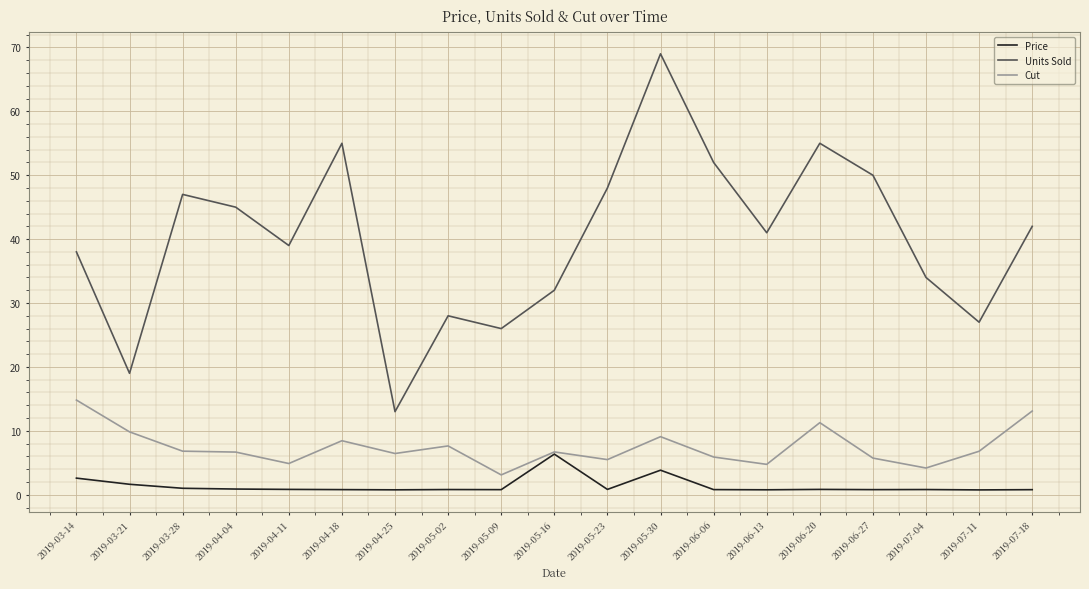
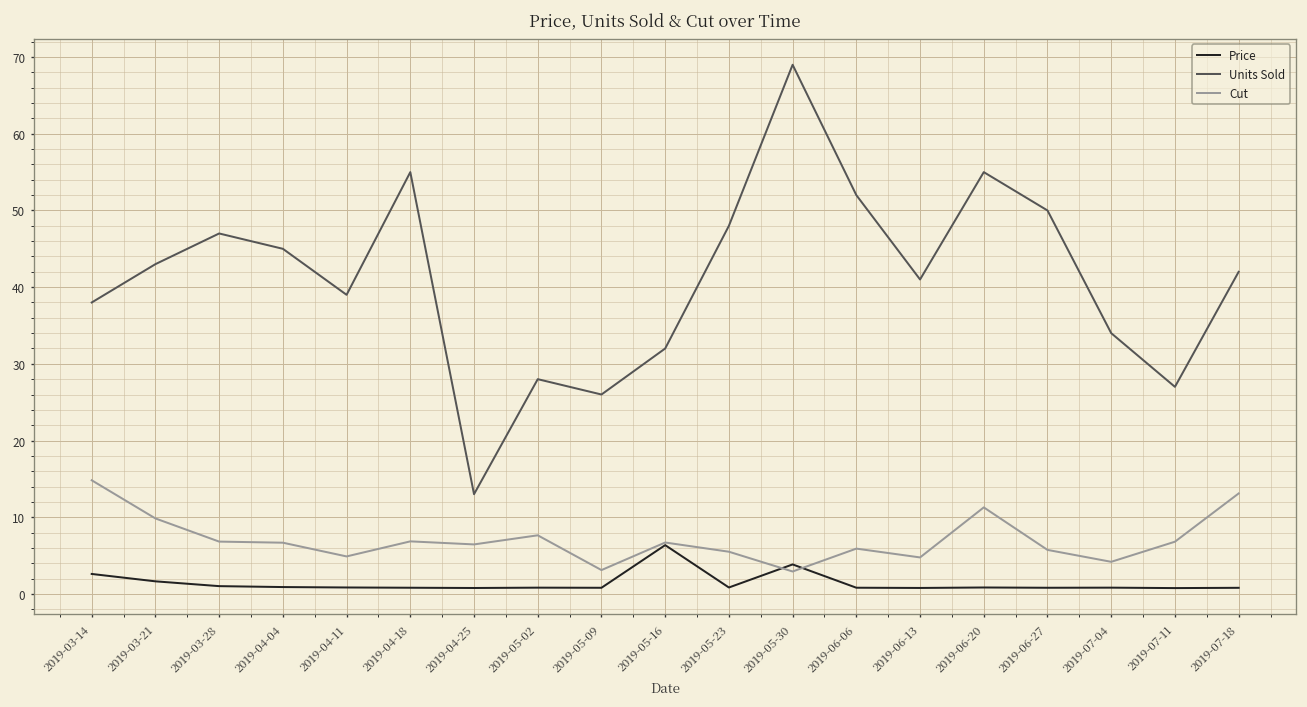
Units Sold, 2019-03-21: 19 -> 43
Cut, 2019-04-18: 8 -> 7
Cut, 2019-05-30: 9 -> 3
